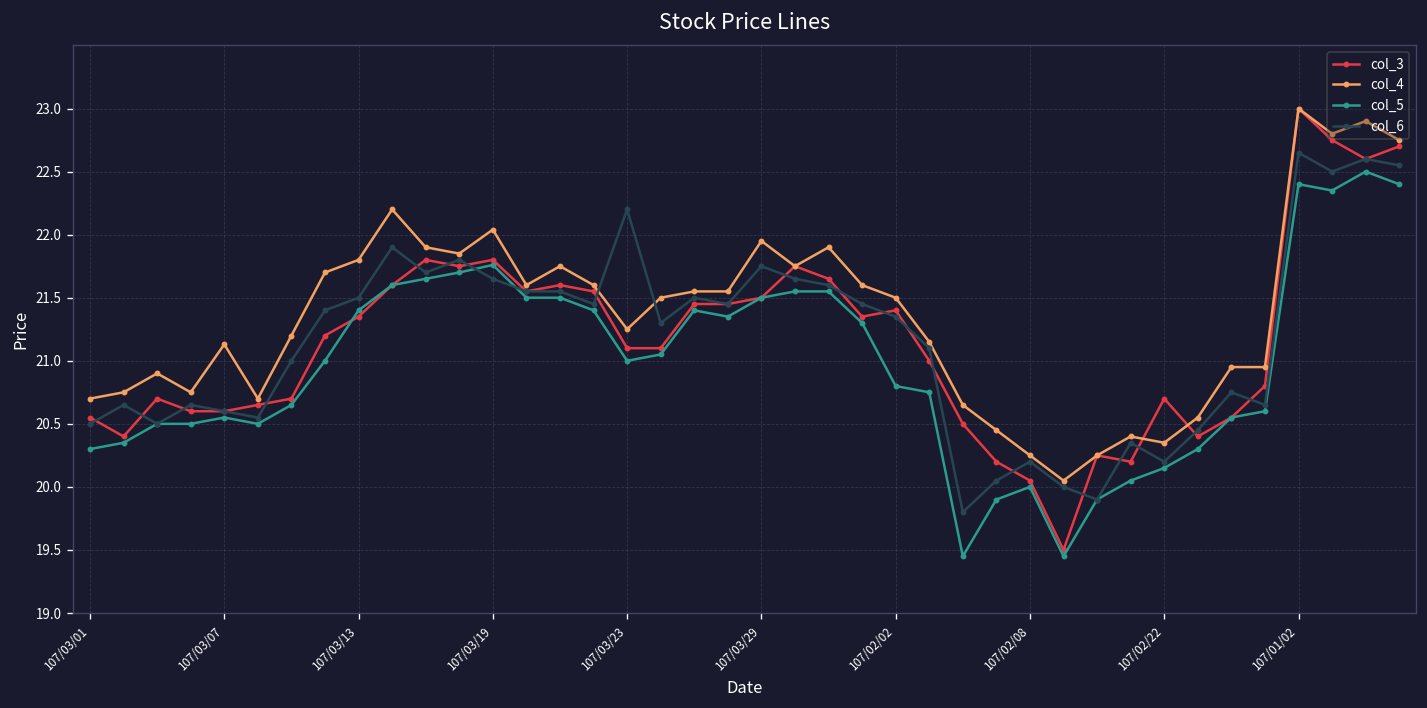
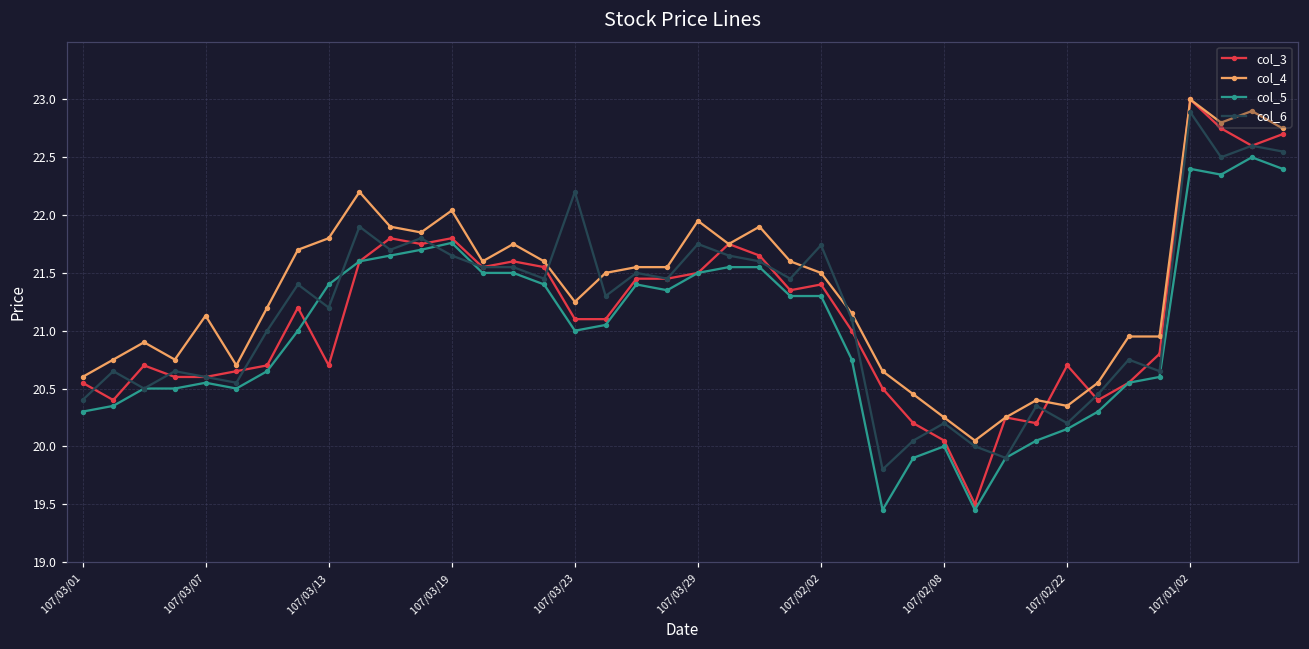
col_4, 107/03/01: 20.7 -> 20.6
col_6, 107/03/01: 20.5 -> 20.4
col_3, 107/03/13: 21.35 -> 20.70
col_6, 107/03/13: 21.5 -> 21.2
col_5, 107/02/02: 20.8 -> 21.3
col_6, 107/02/02: 21.35 -> 21.74
col_6, 107/01/02: 22.65 -> 22.89
